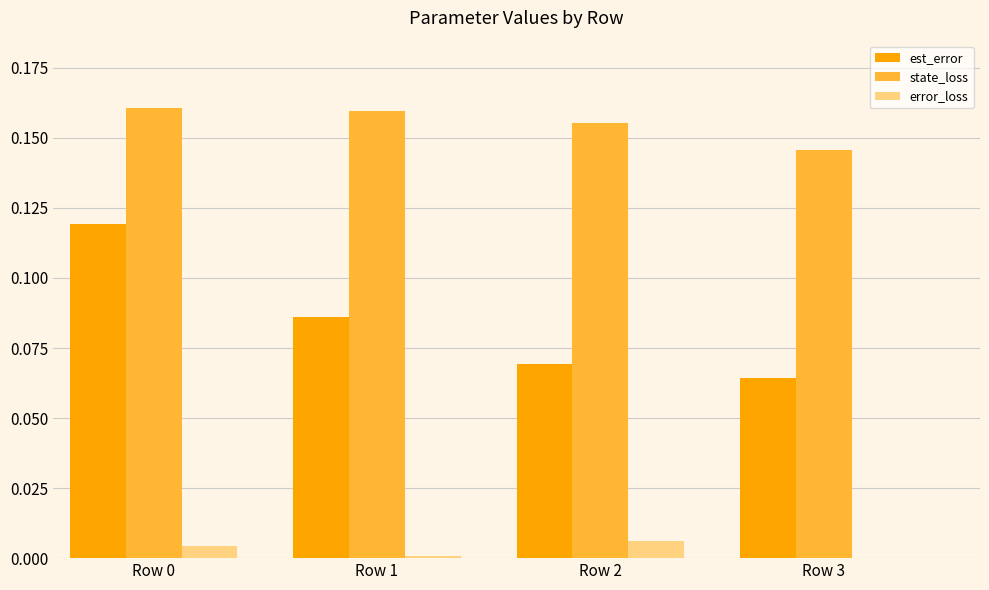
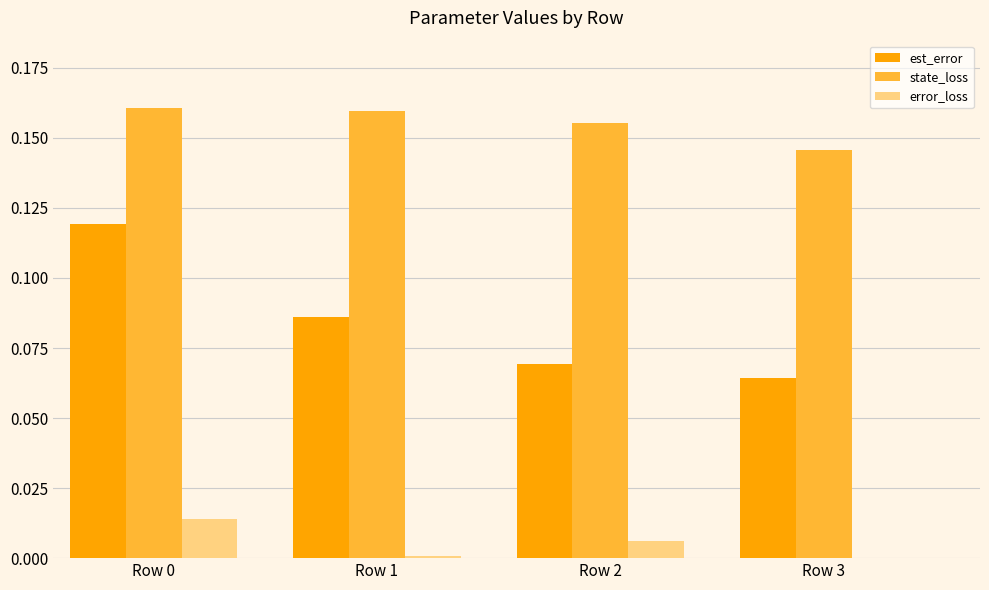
error_loss, Row 0: 0.004 -> 0.014
